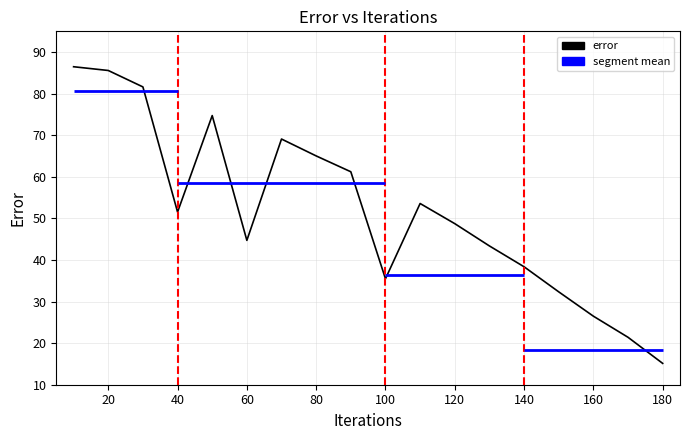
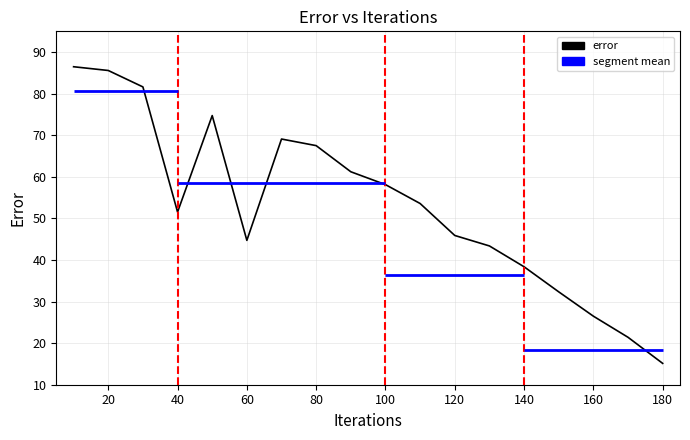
80: 65 -> 68
100: 35 -> 58
120: 49 -> 46
